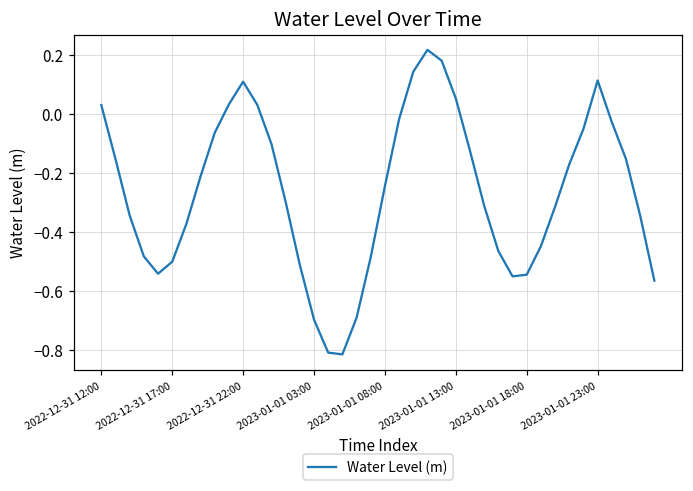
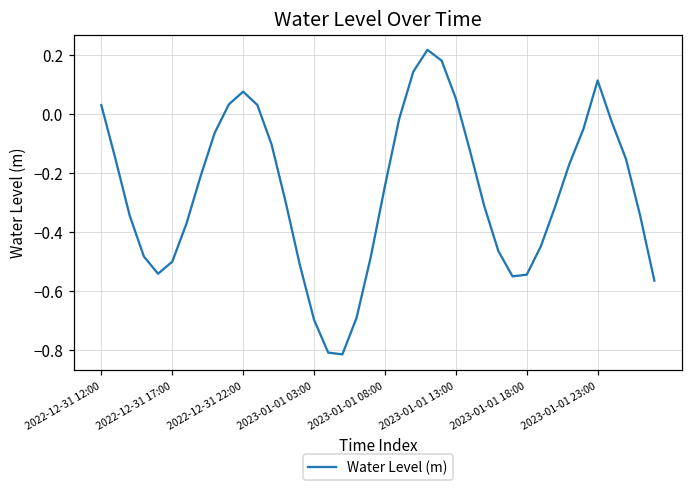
2022-12-31 22:00: 0.11 -> 0.07
